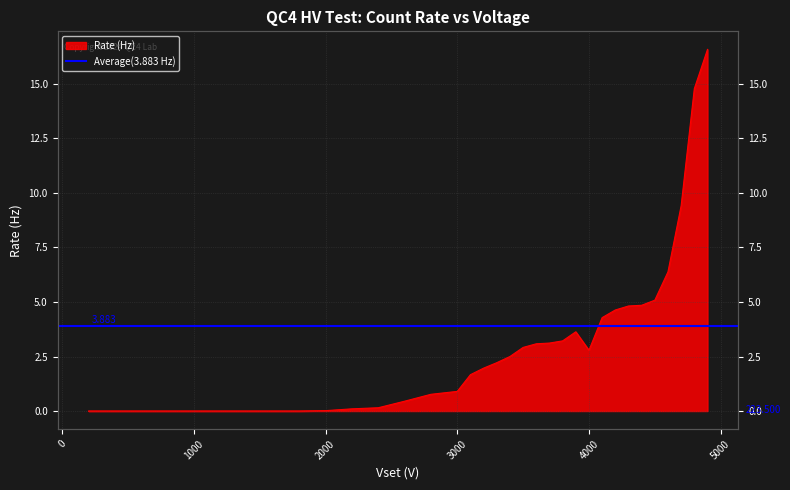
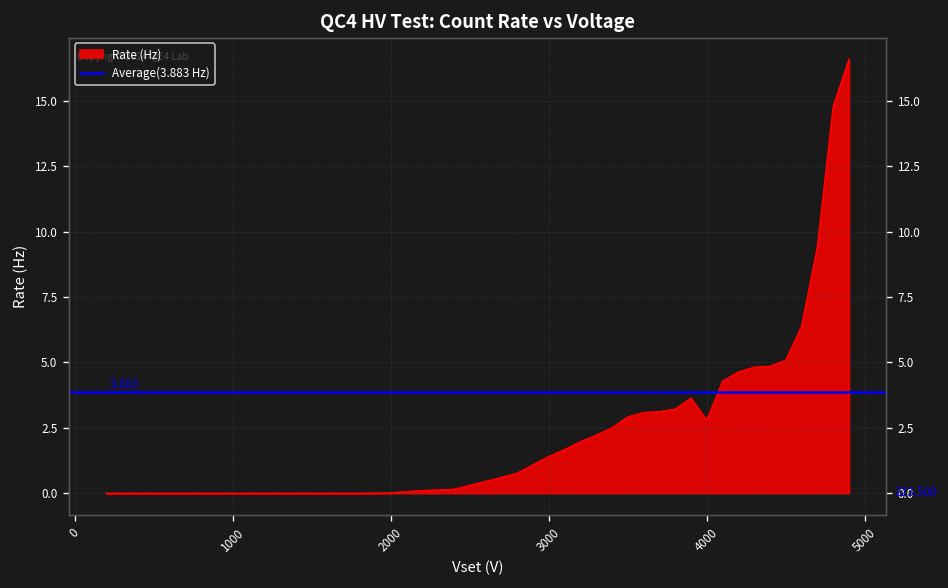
3000: 0.9 -> 1.4
